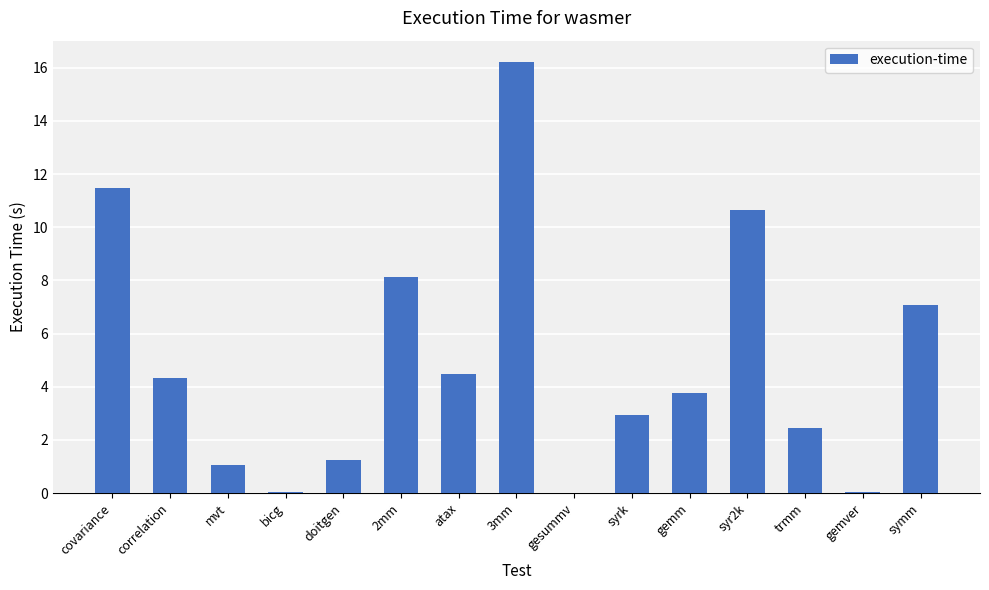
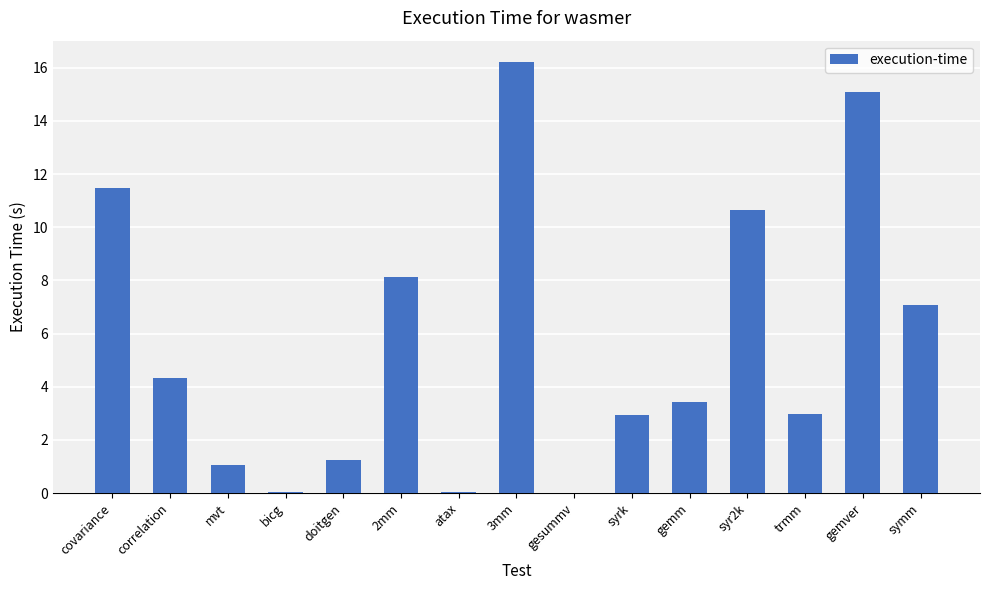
atax: 4.5 -> 0.0
gemm: 3.8 -> 3.4
trmm: 2.4 -> 3.0
gemver: 0.1 -> 15.1
